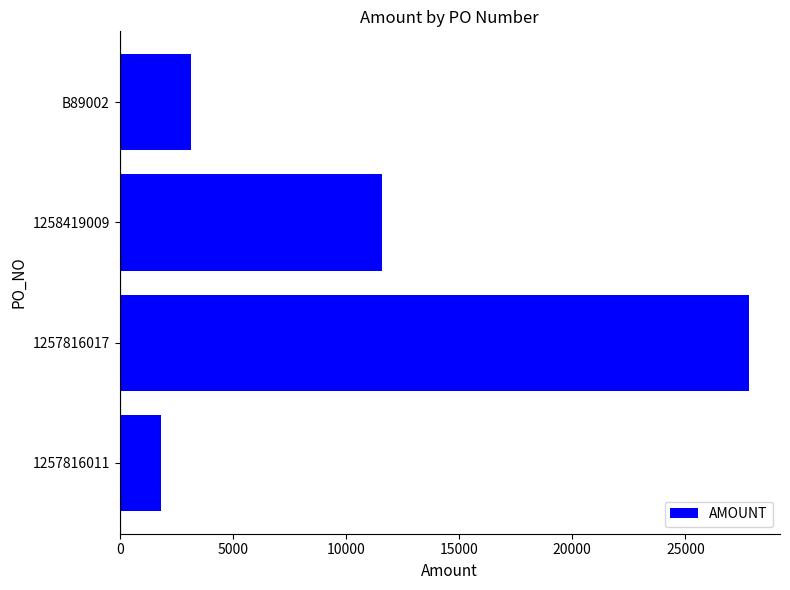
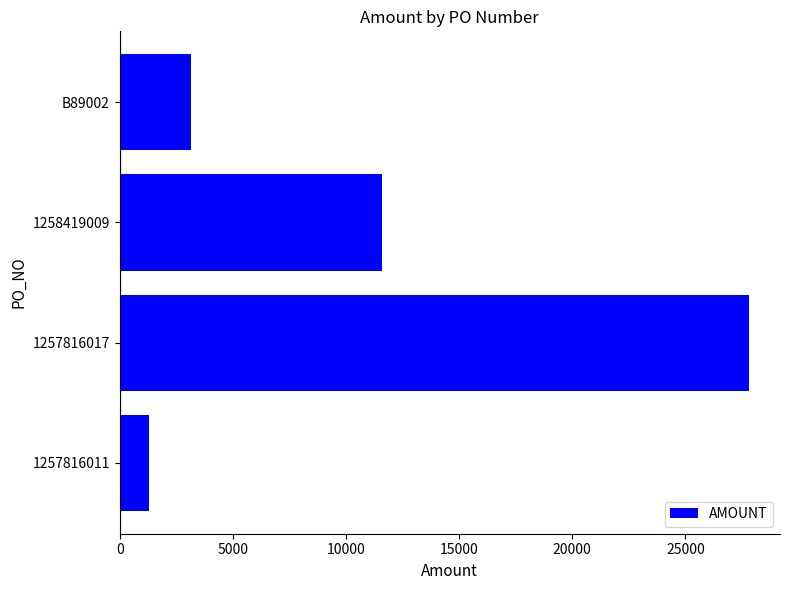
1257816011: 1800 -> 1300
